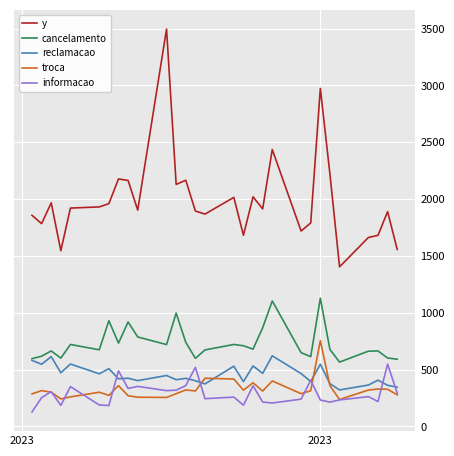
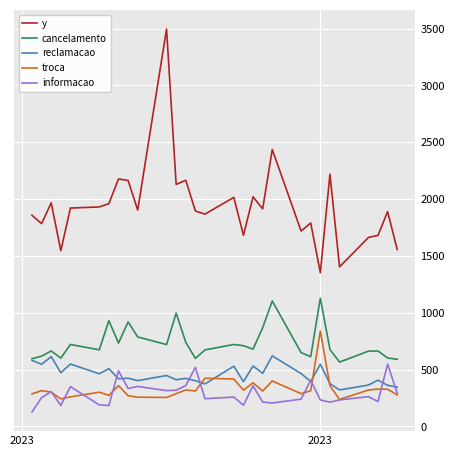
y, 2023: 2970 -> 1350
troca, 2023: 760 -> 840
